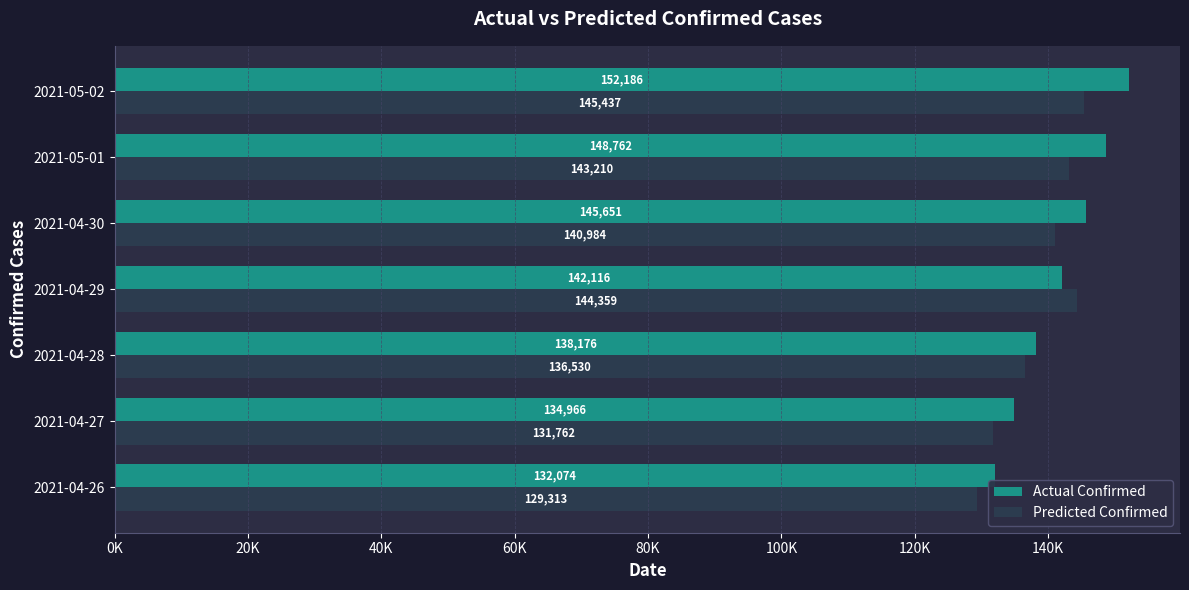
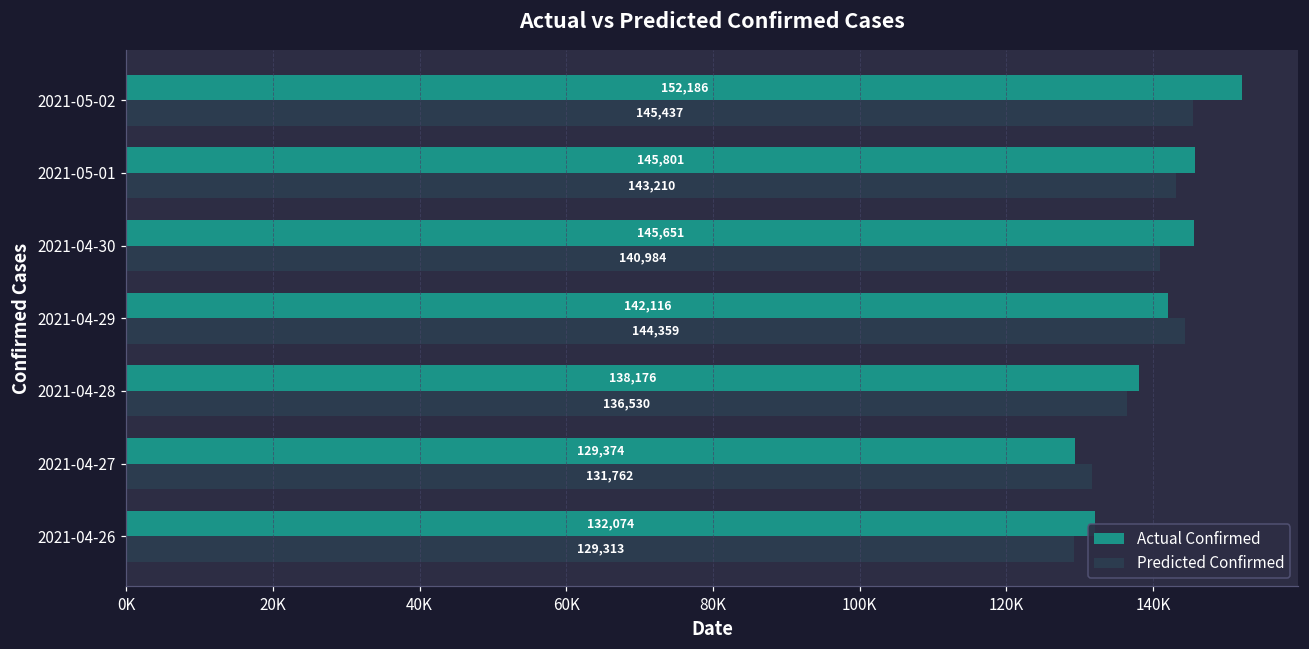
Actual Confirmed, 2021-05-01: 148,762 -> 145,801
Actual Confirmed, 2021-04-27: 134,966 -> 129,374
